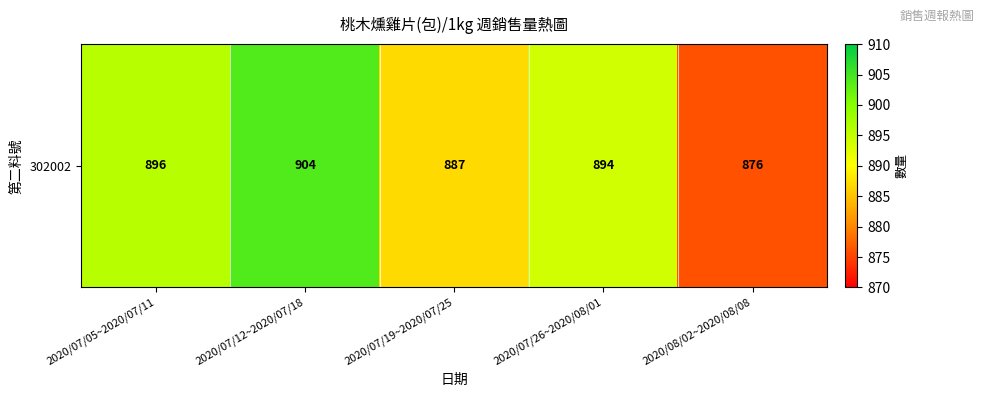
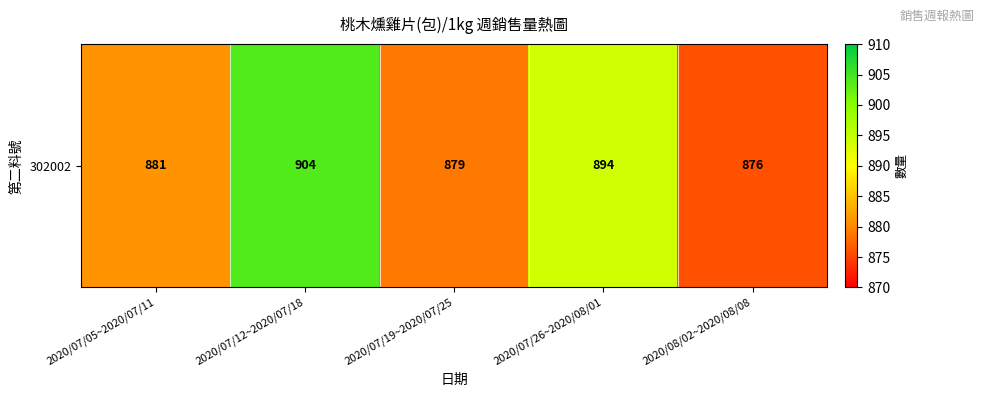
302002, 2020/07/05~2020/07/11: 896 -> 881
302002, 2020/07/19~2020/07/25: 887 -> 879
